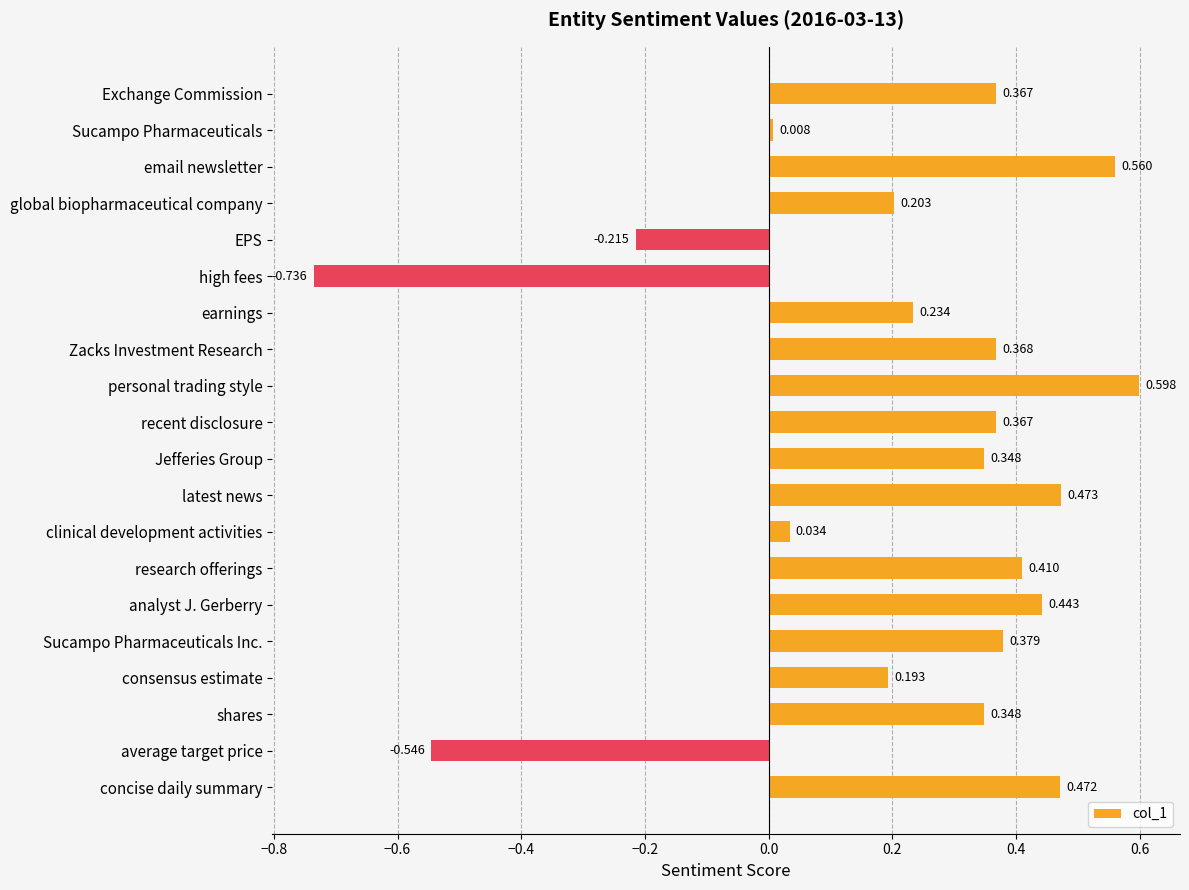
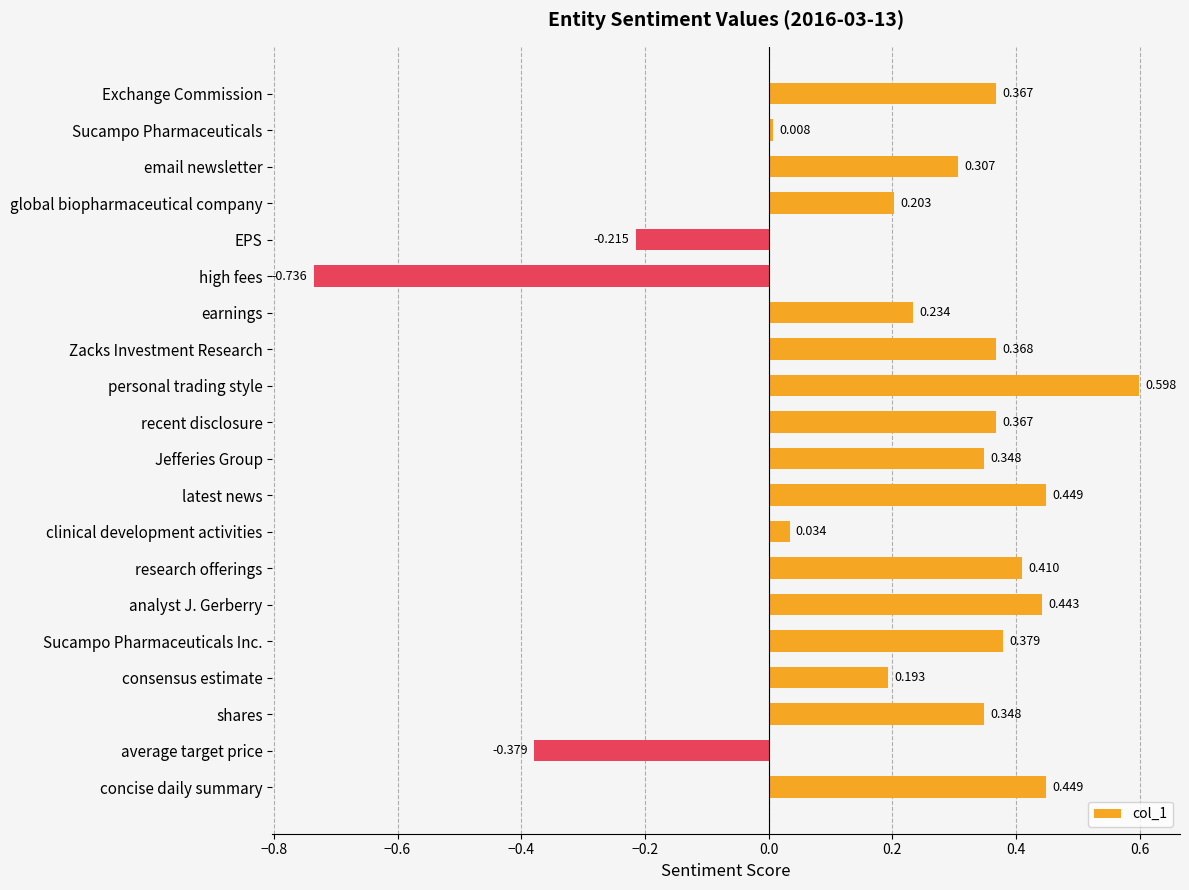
email newsletter: 0.560 -> 0.307
latest news: 0.473 -> 0.449
average target price: -0.546 -> -0.379
concise daily summary: 0.472 -> 0.449
